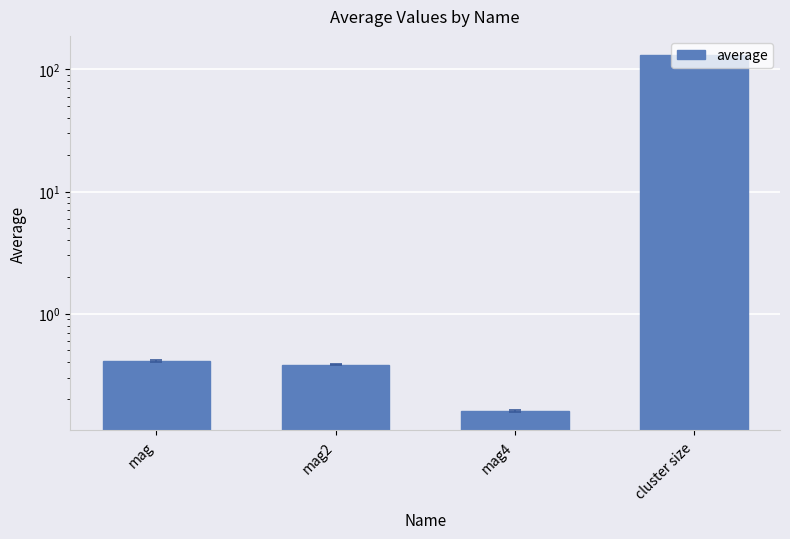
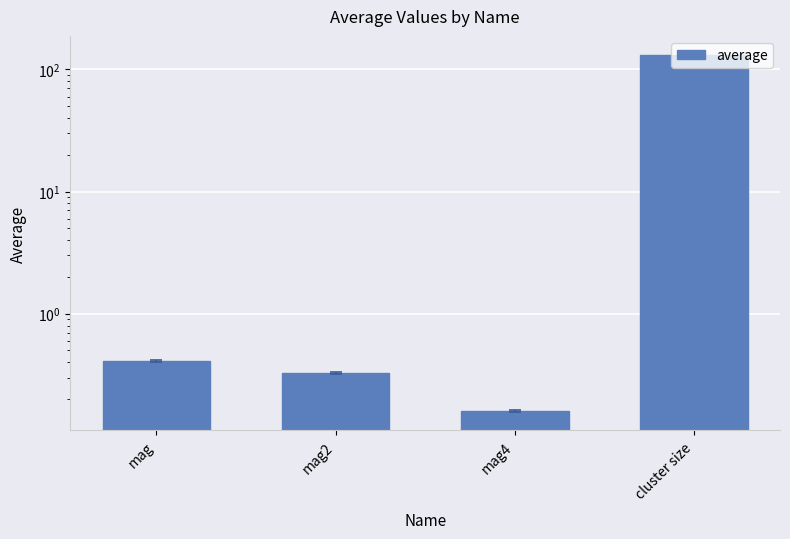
average, mag2: 0.38 -> 0.33
